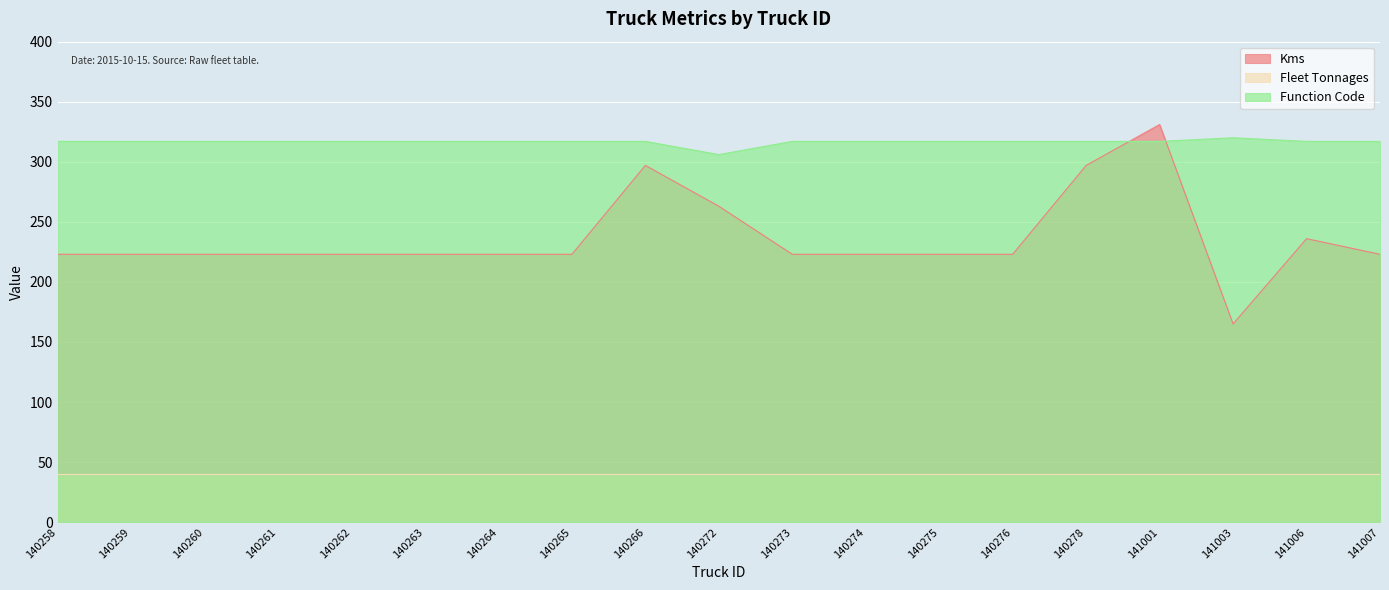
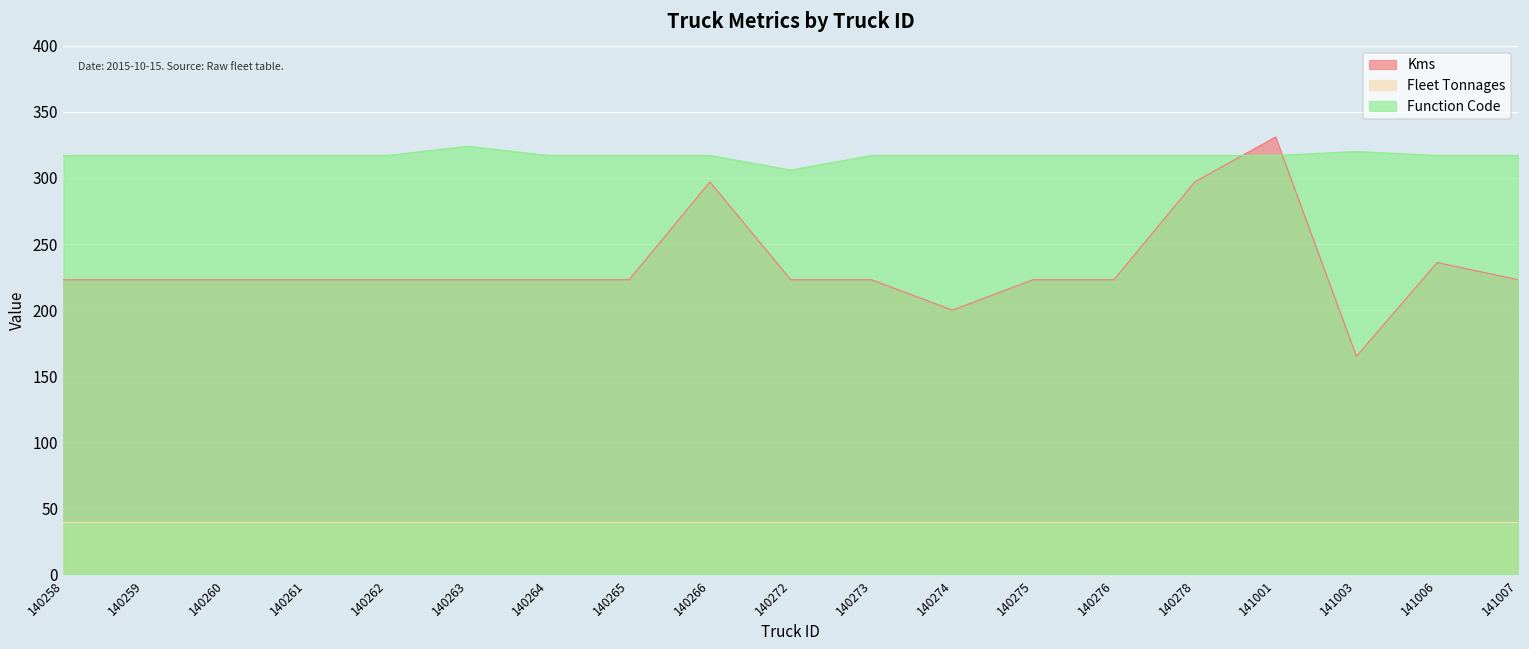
Function Code, 140263: 317 -> 324
Kms, 140272: 263 -> 223
Kms, 140274: 223 -> 200
